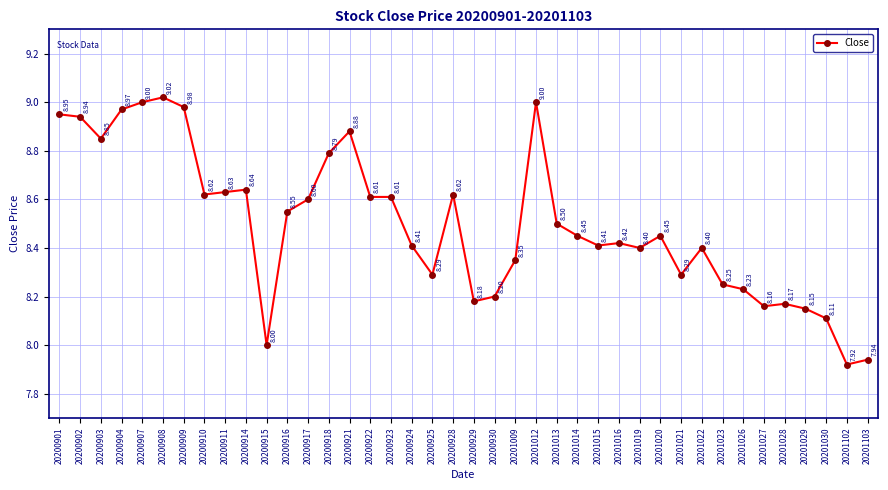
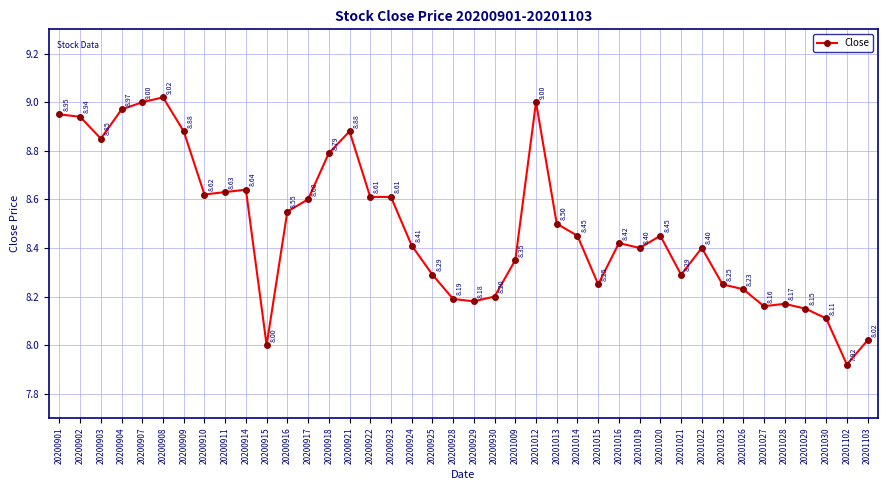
20200909: 8.98 -> 8.88
20200928: 8.62 -> 8.19
20201015: 8.41 -> 8.25
20201103: 7.94 -> 8.02
